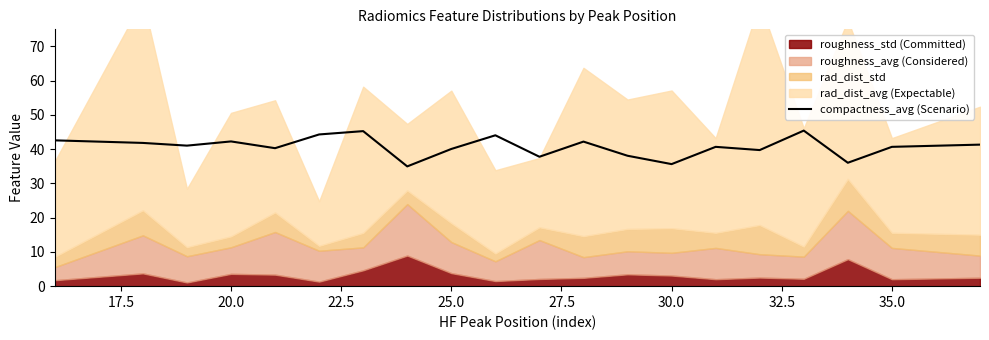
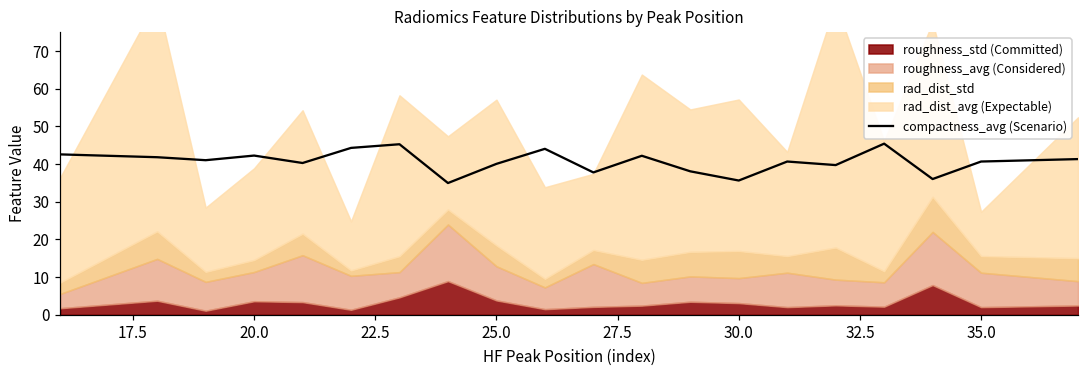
rad_dist_avg (Expectable), 20.0: 36 -> 24
rad_dist_avg (Expectable), 35.0: 28 -> 12
